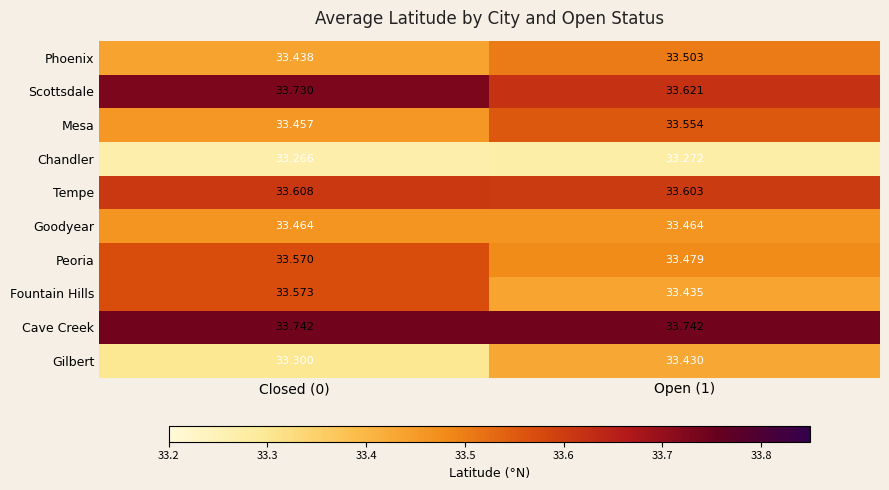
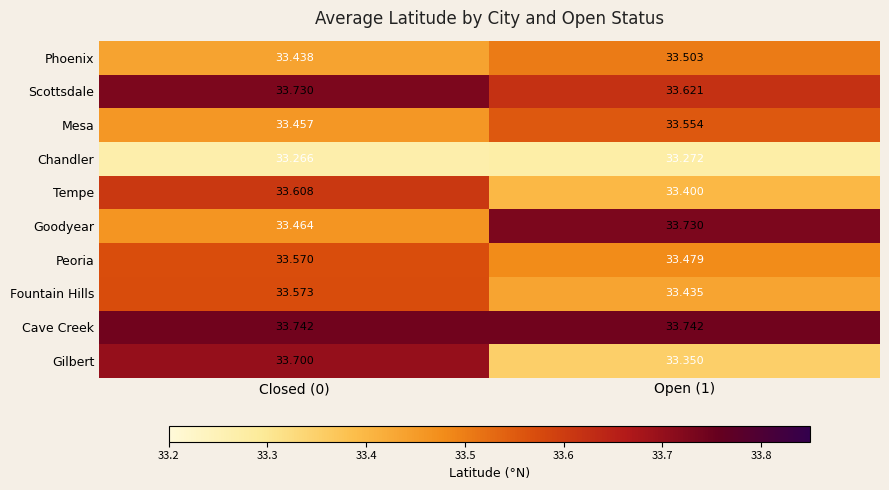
Tempe, Open (1): 33.603 -> 33.400
Goodyear, Open (1): 33.464 -> 33.730
Gilbert, Closed (0): 33.300 -> 33.700
Gilbert, Open (1): 33.430 -> 33.350
